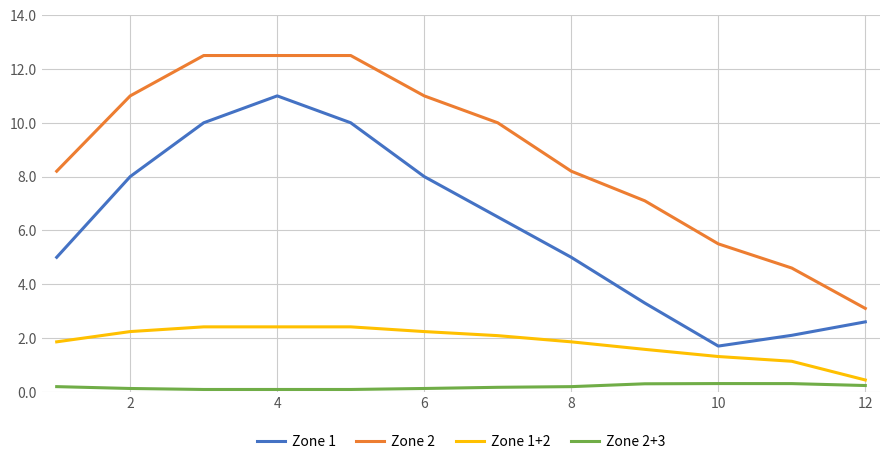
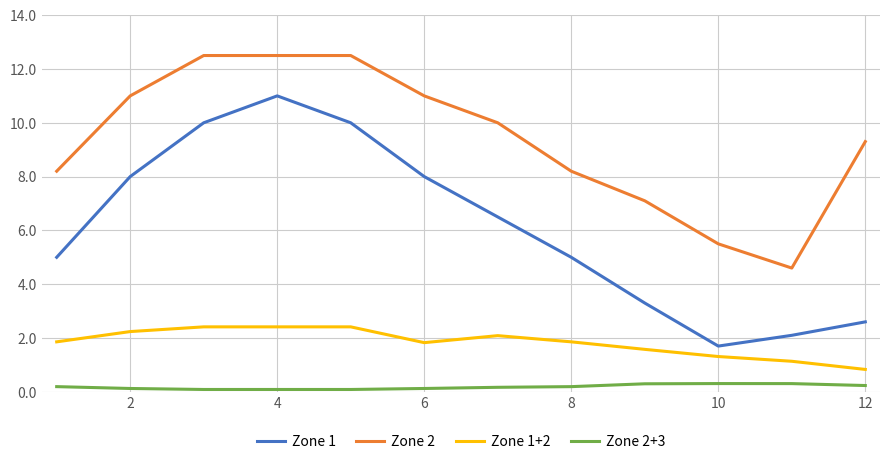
Zone 1+2, 6: 2.2 -> 1.8
Zone 2, 12: 3.1 -> 9.3
Zone 1+2, 12: 0.4 -> 0.8
